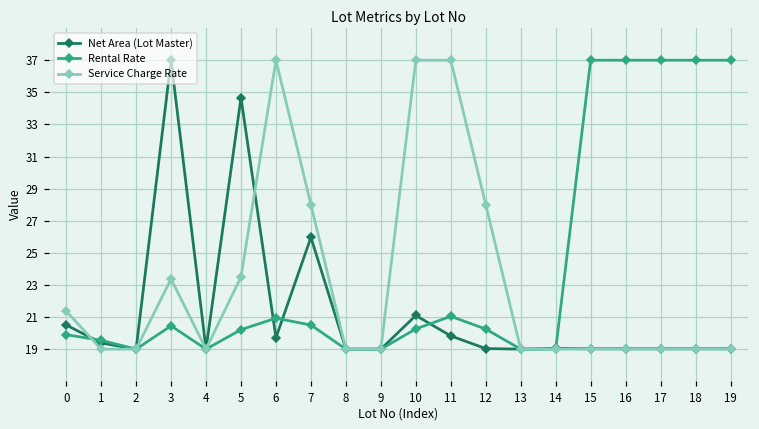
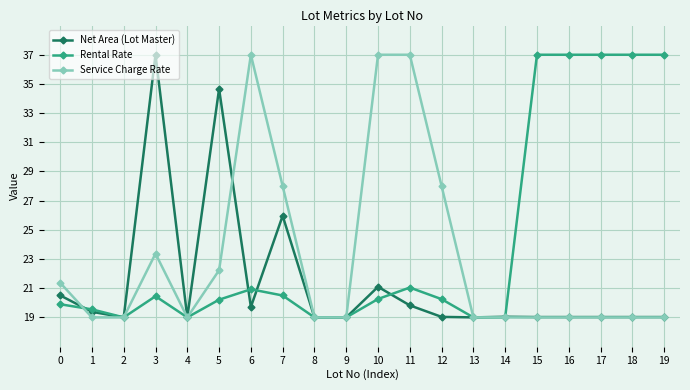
Service Charge Rate, 5: 23.5 -> 22.2
